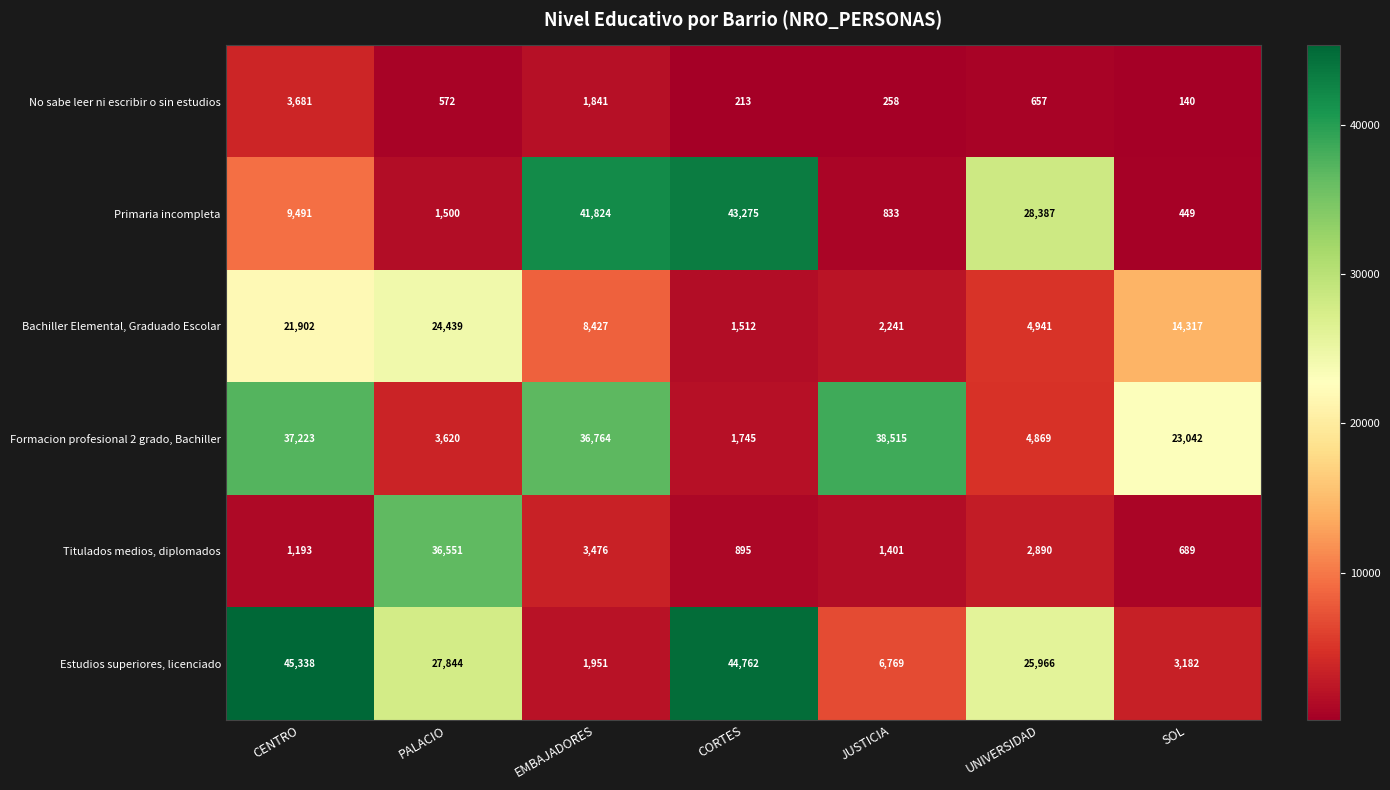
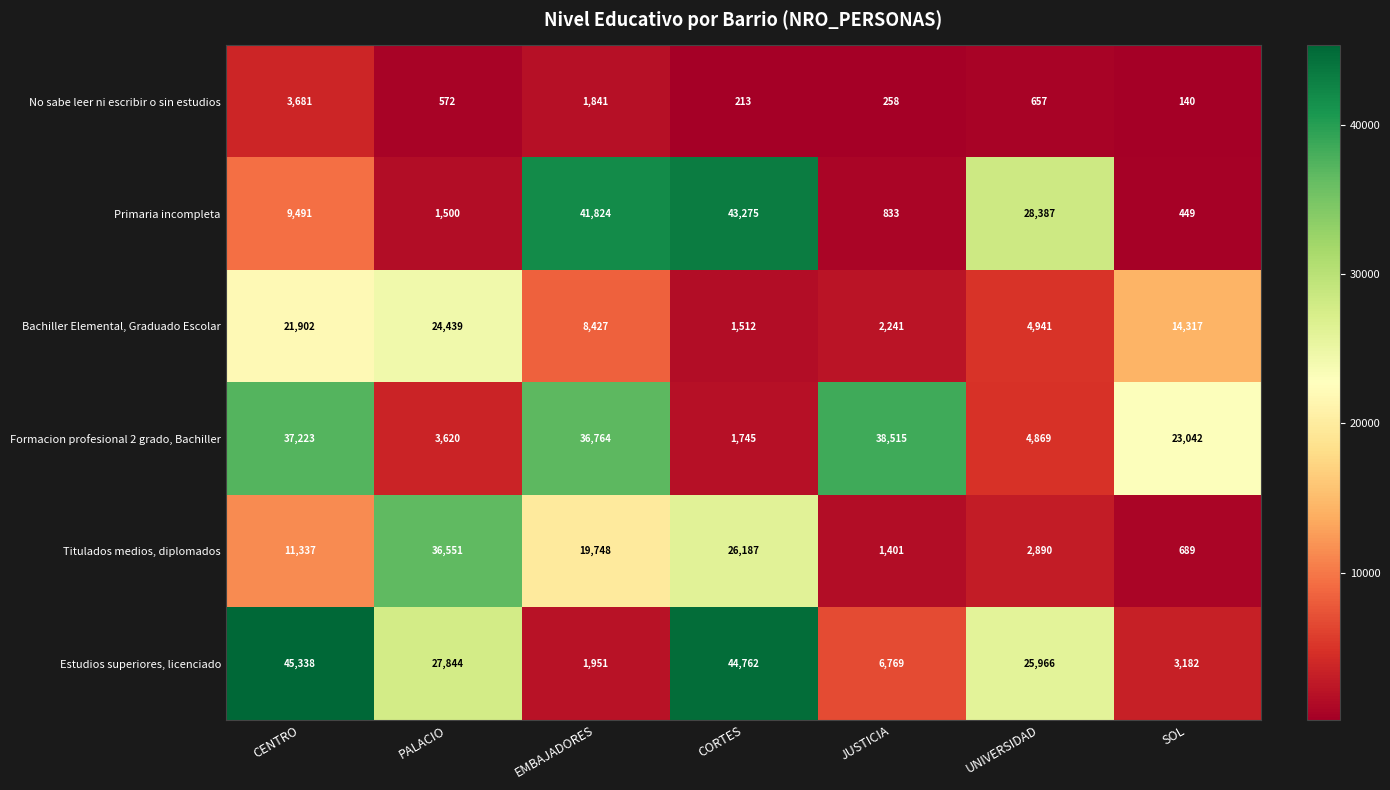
Titulados medios, diplomados, CENTRO: 1,193 -> 11,337
Titulados medios, diplomados, EMBAJADORES: 3,476 -> 19,748
Titulados medios, diplomados, CORTES: 895 -> 26,187
